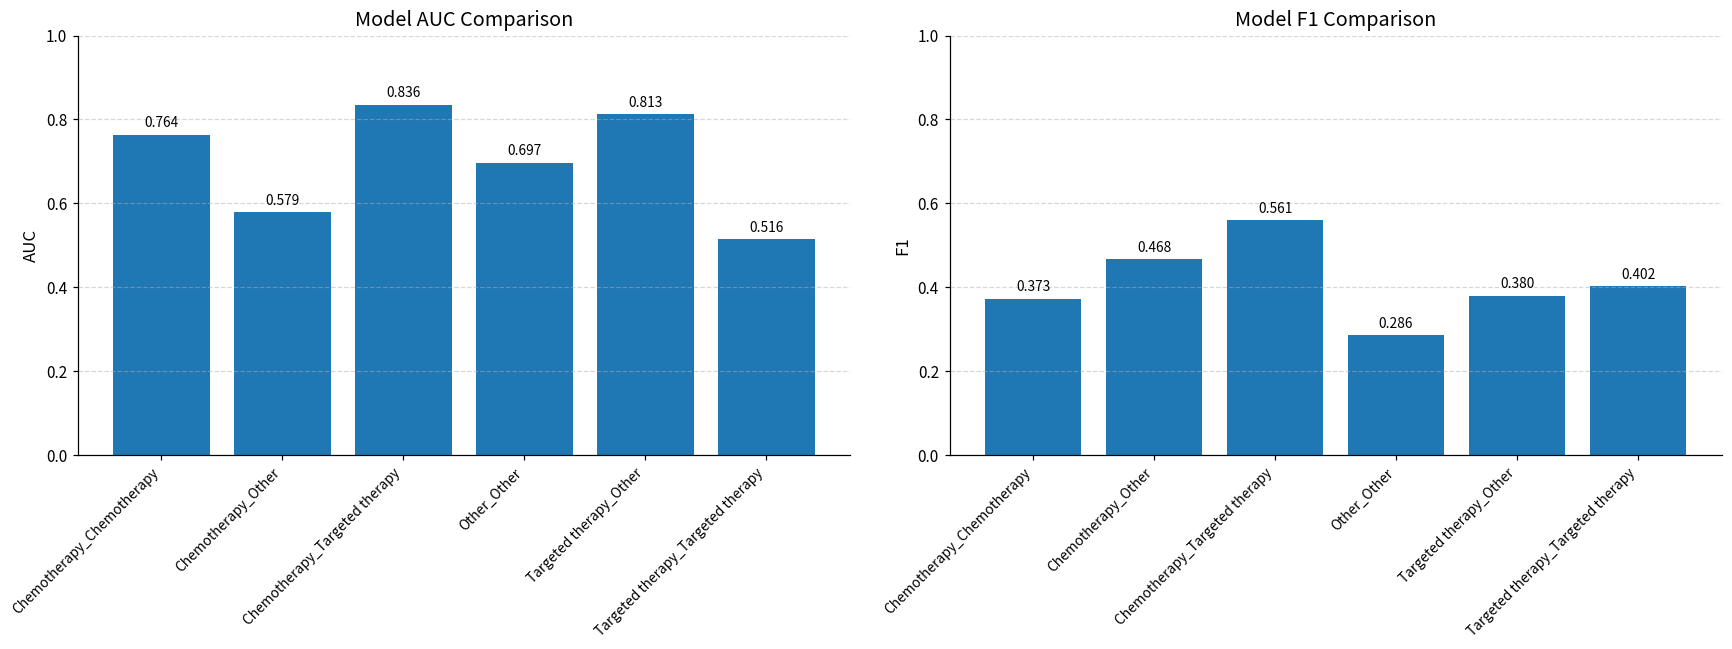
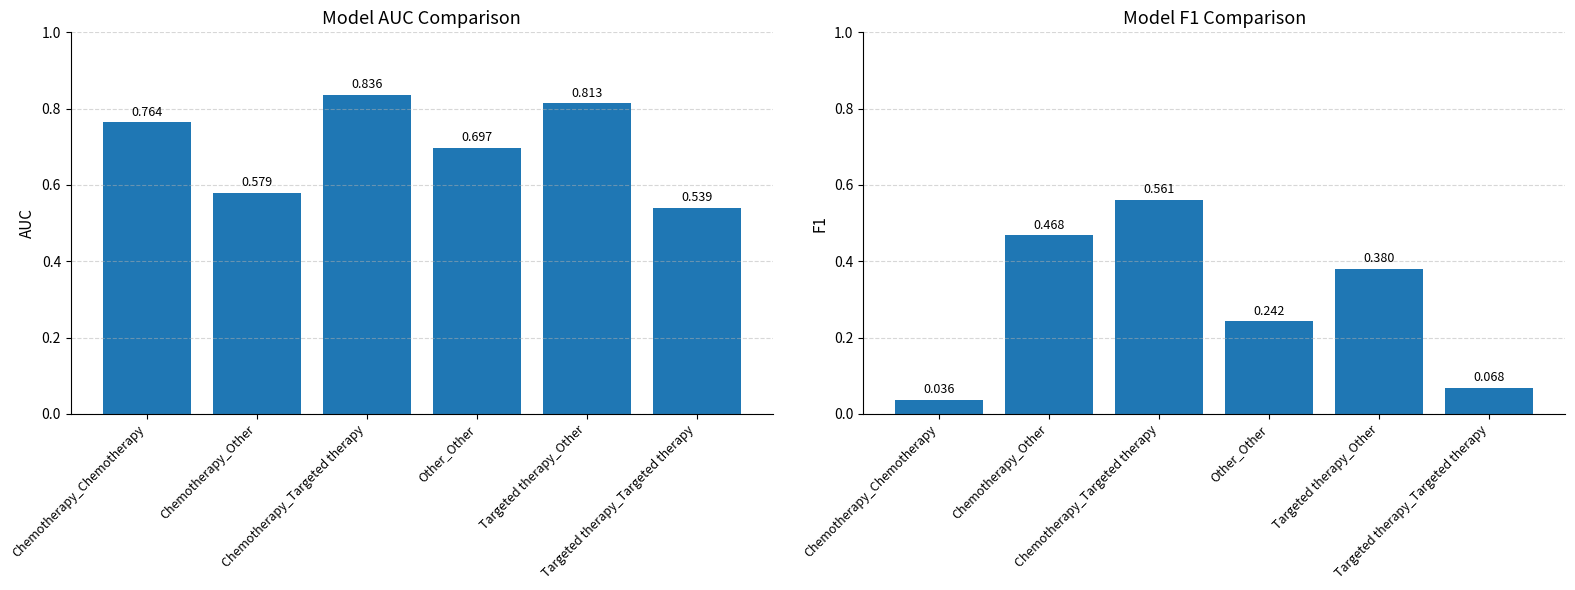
Model AUC Comparison, Targeted therapy_Targeted therapy: 0.516 -> 0.539
Model F1 Comparison, Chemotherapy_Chemotherapy: 0.373 -> 0.036
Model F1 Comparison, Other_Other: 0.286 -> 0.242
Model F1 Comparison, Targeted therapy_Targeted therapy: 0.402 -> 0.068
